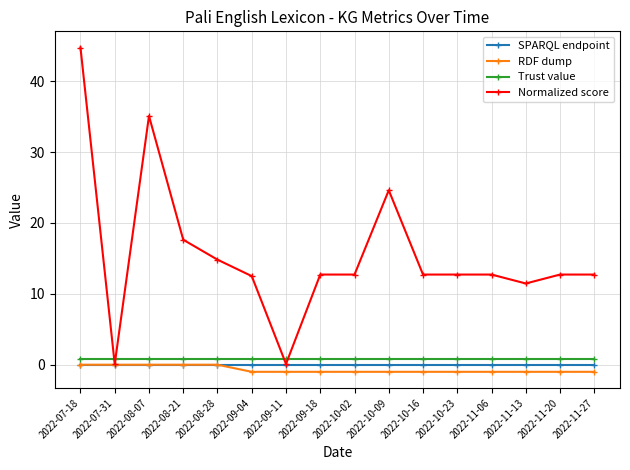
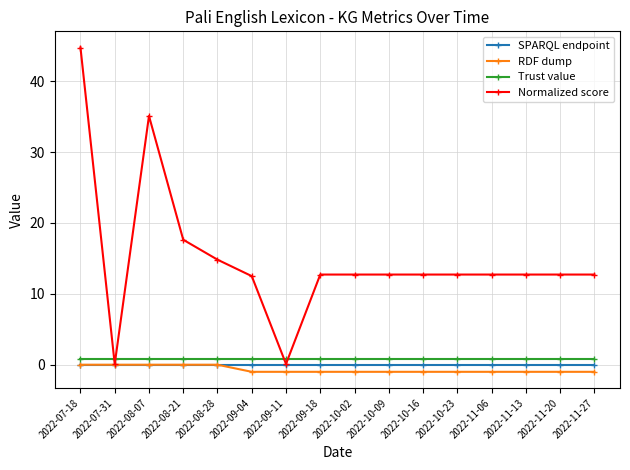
Normalized score, 2022-10-09: 25 -> 13
Normalized score, 2022-11-13: 11 -> 13
